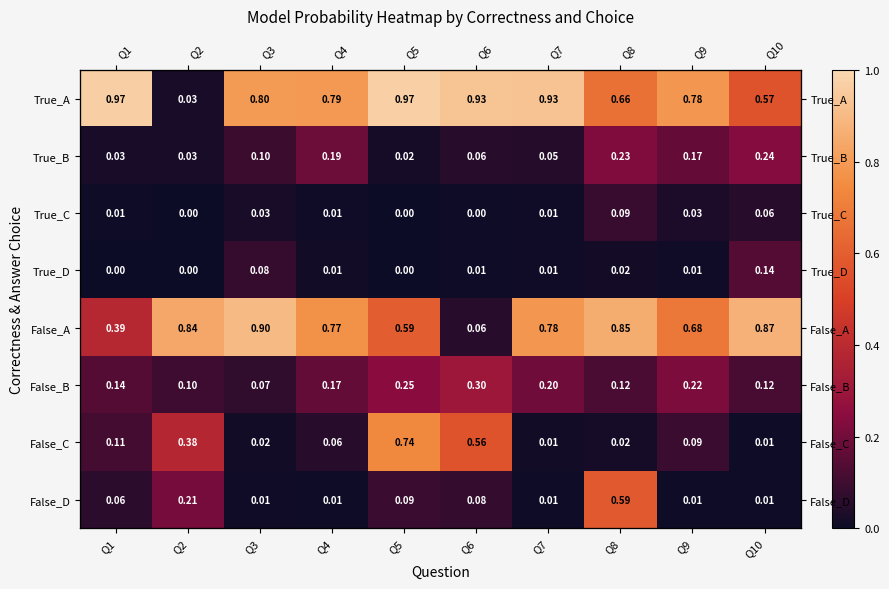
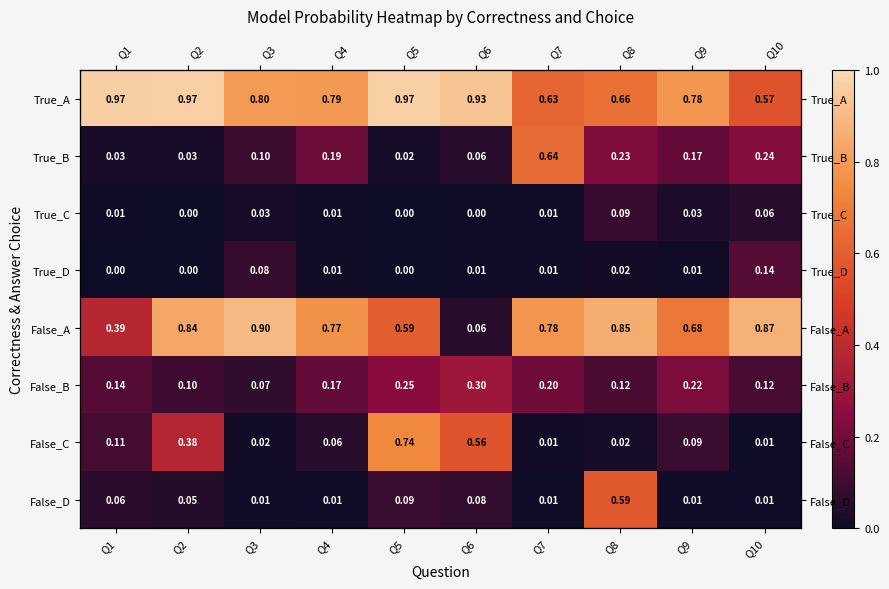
True_A, Q2: 0.03 -> 0.97
True_A, Q7: 0.93 -> 0.63
True_B, Q7: 0.05 -> 0.64
False_D, Q2: 0.21 -> 0.05
